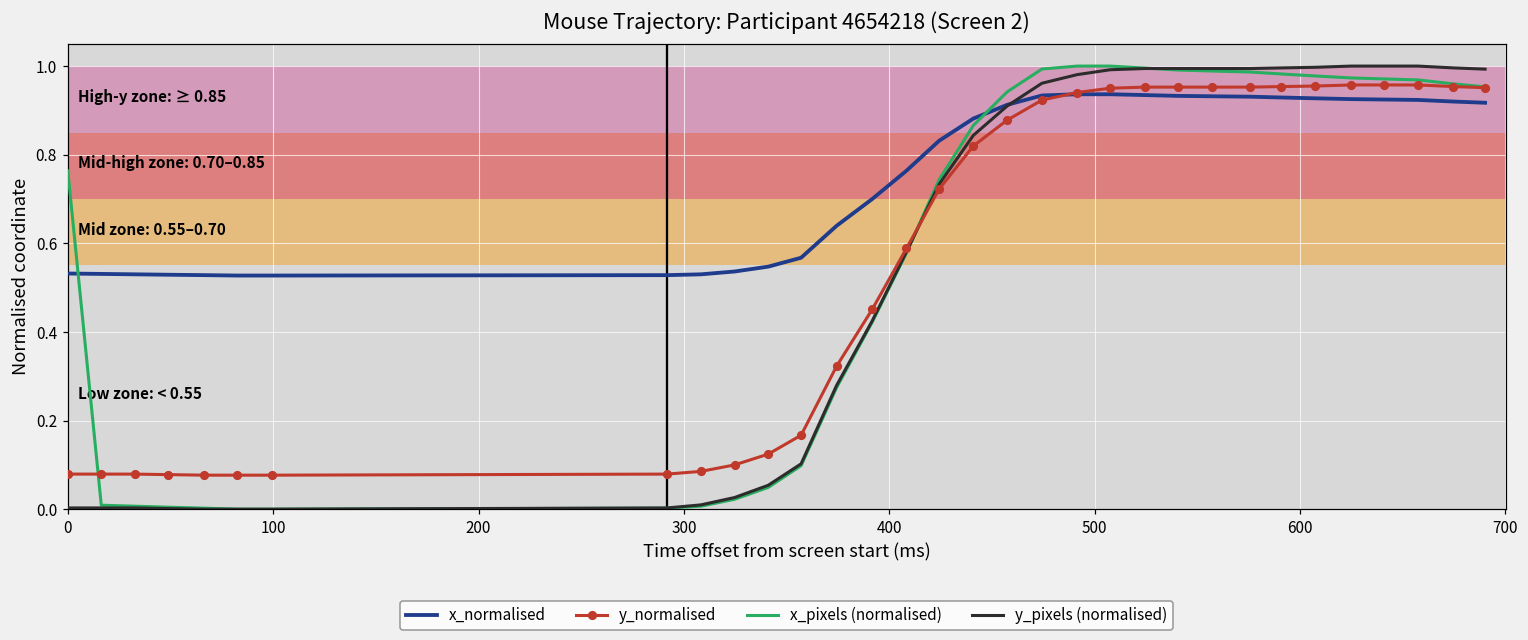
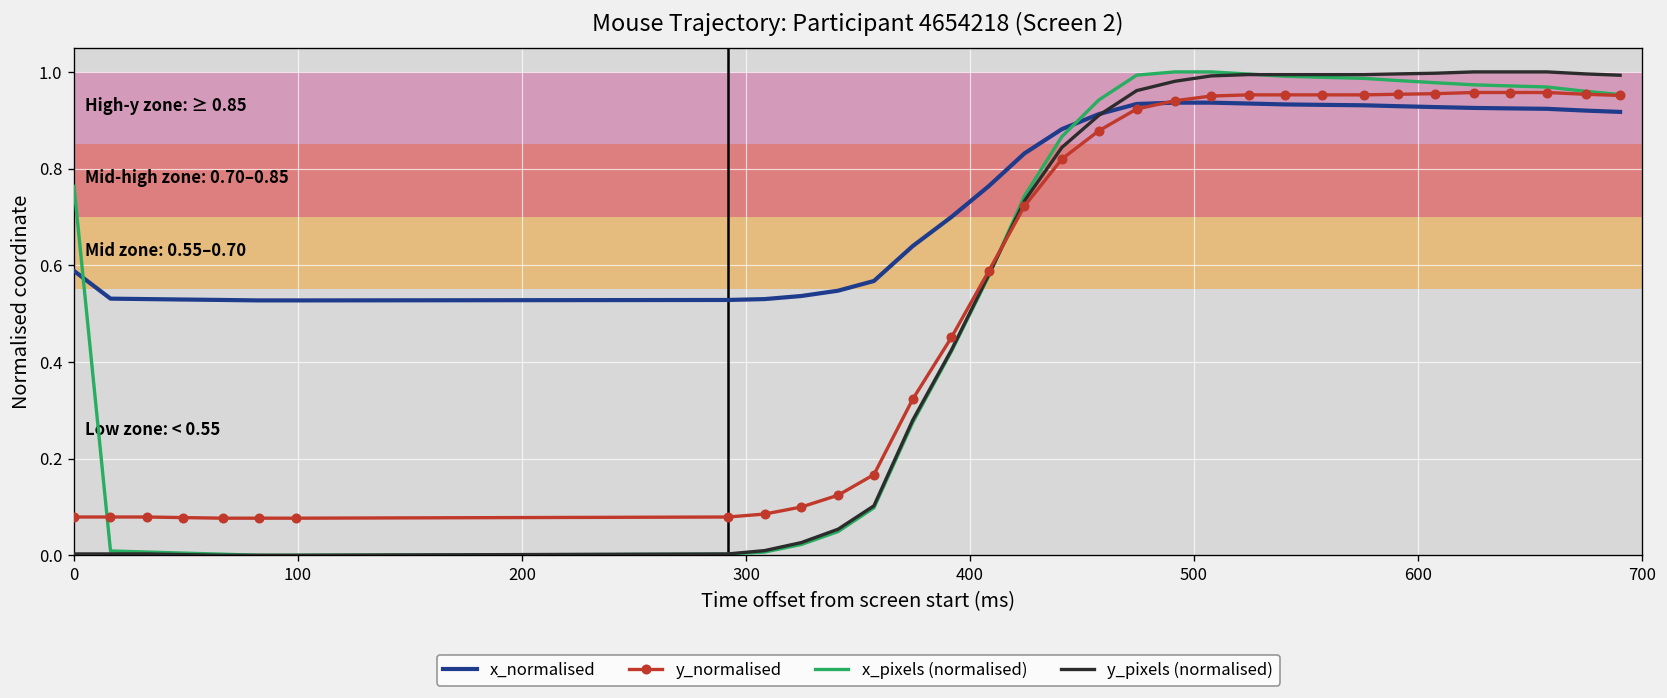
x_normalised, 0: 0.53 -> 0.59
